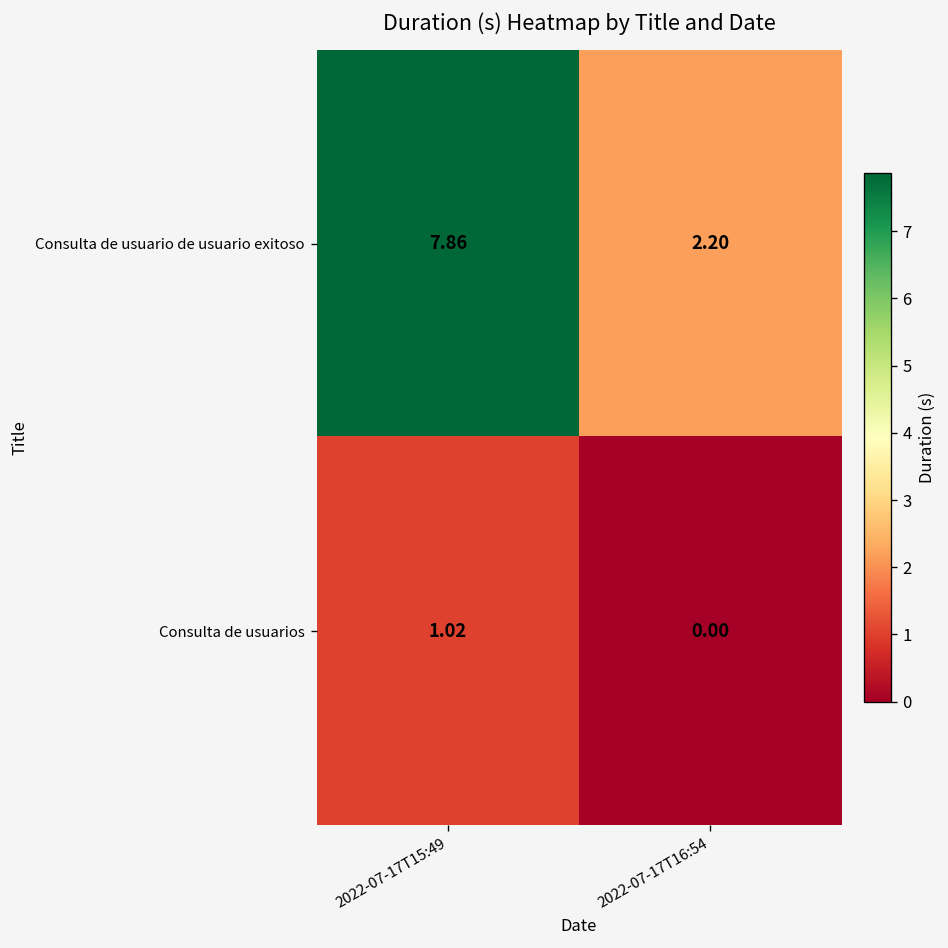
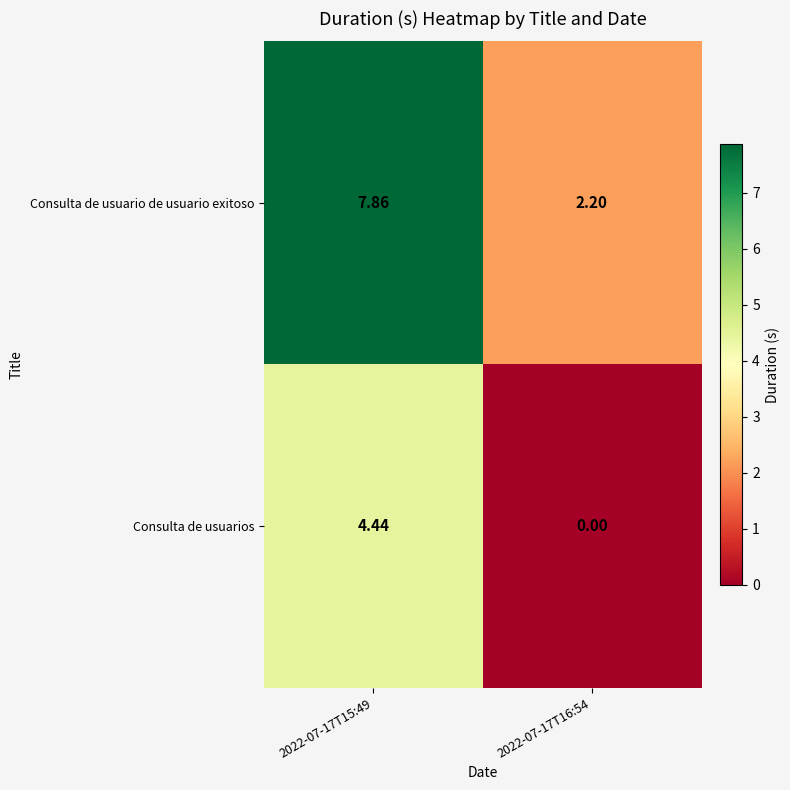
Consulta de usuarios, 2022-07-17T15:49: 1.02 -> 4.44
